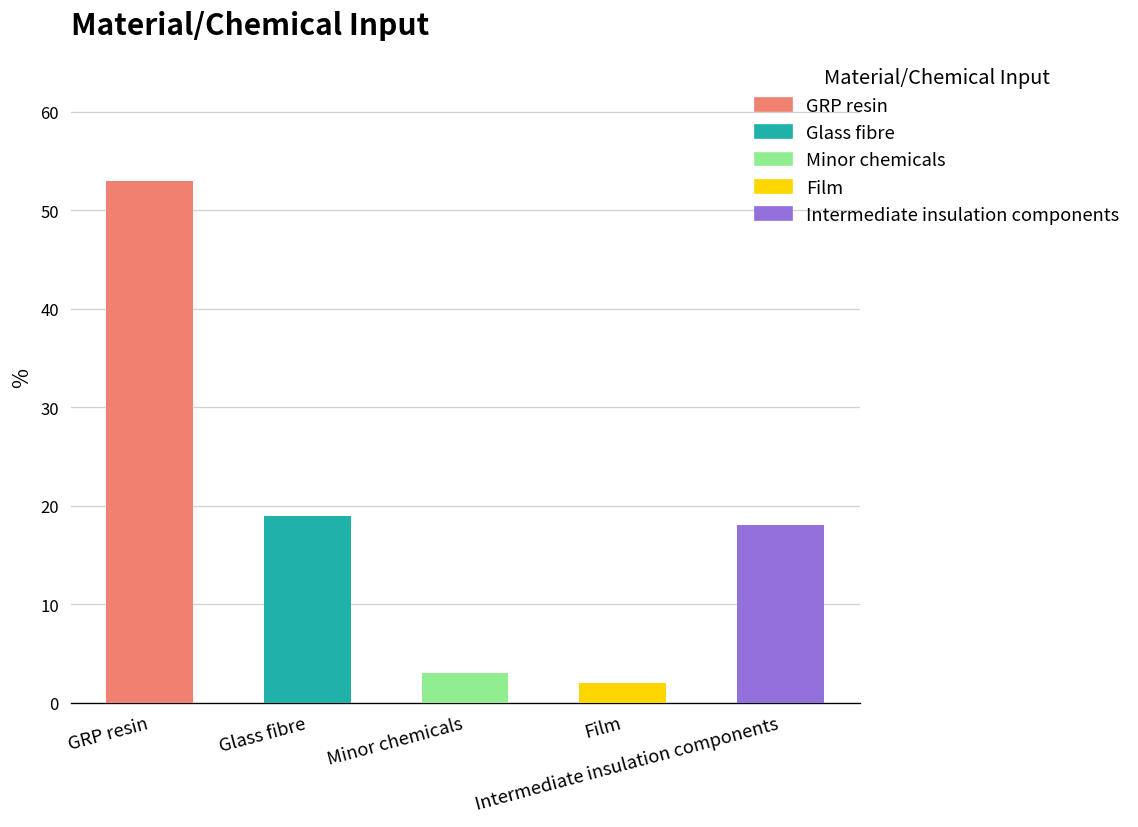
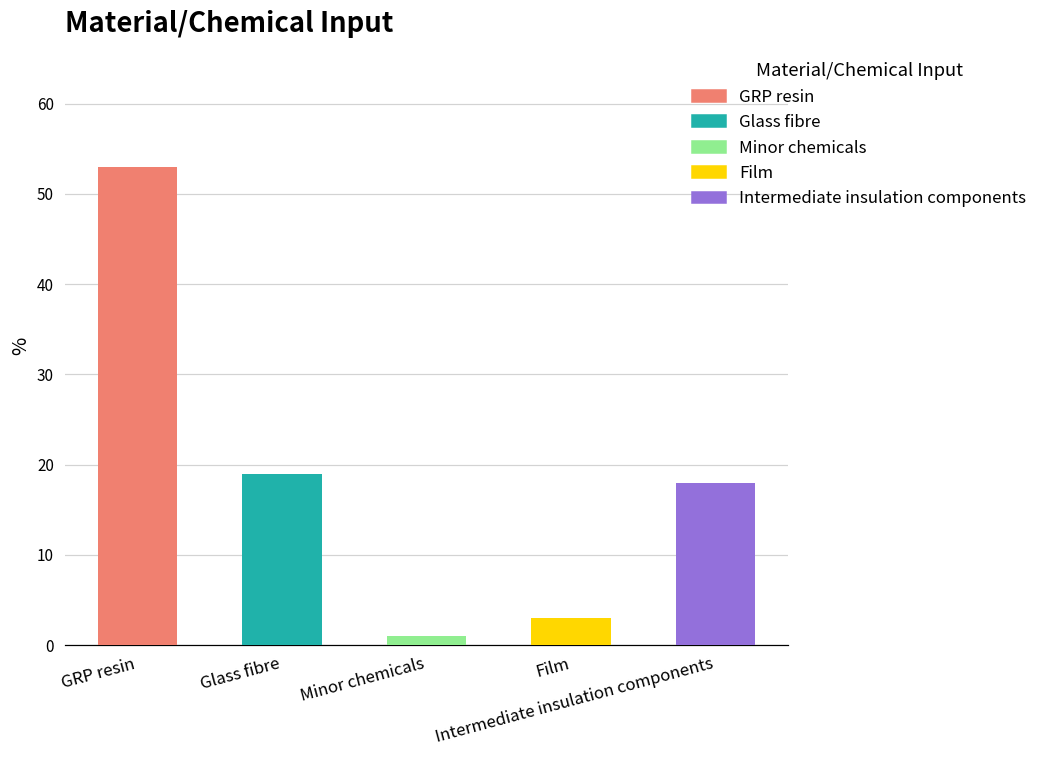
Minor chemicals: 3 -> 1
Film: 2 -> 3
